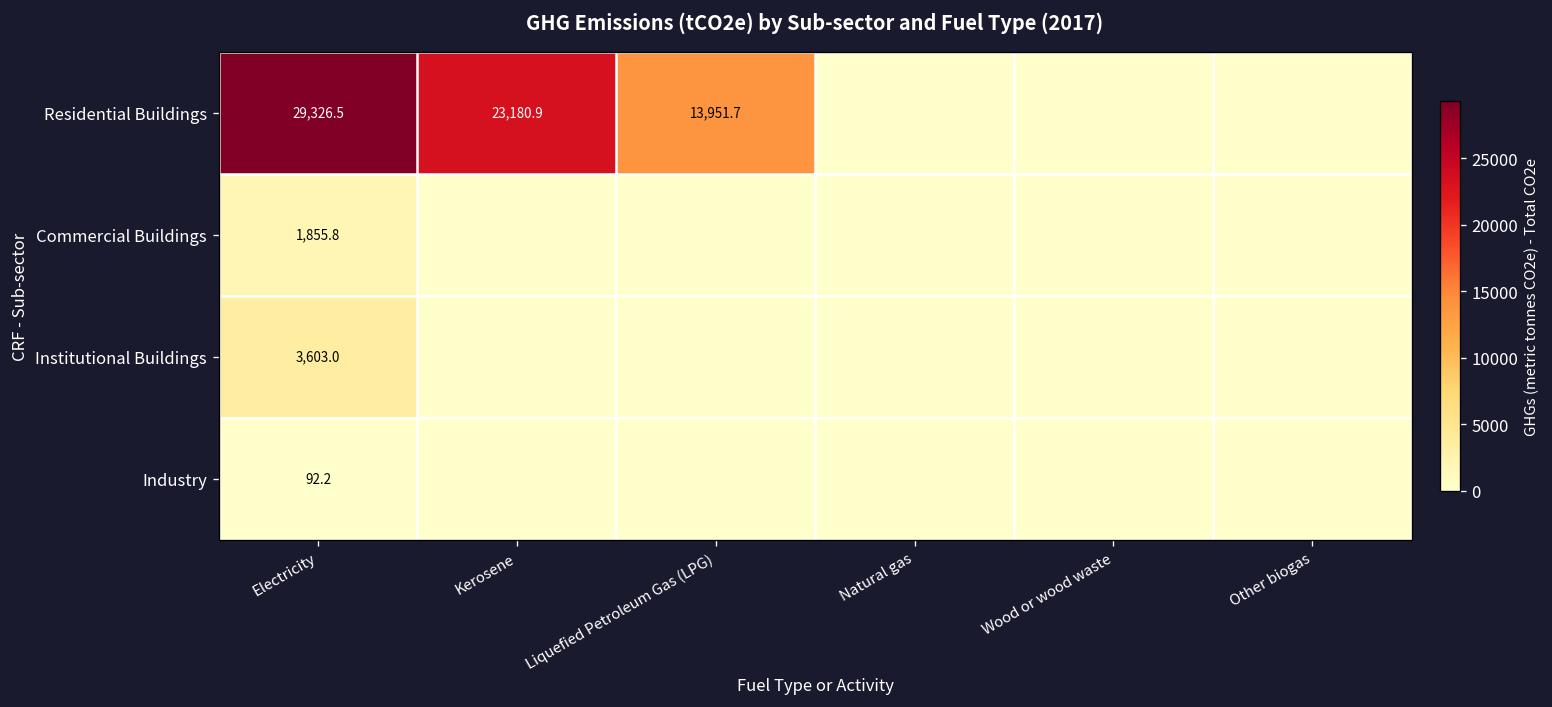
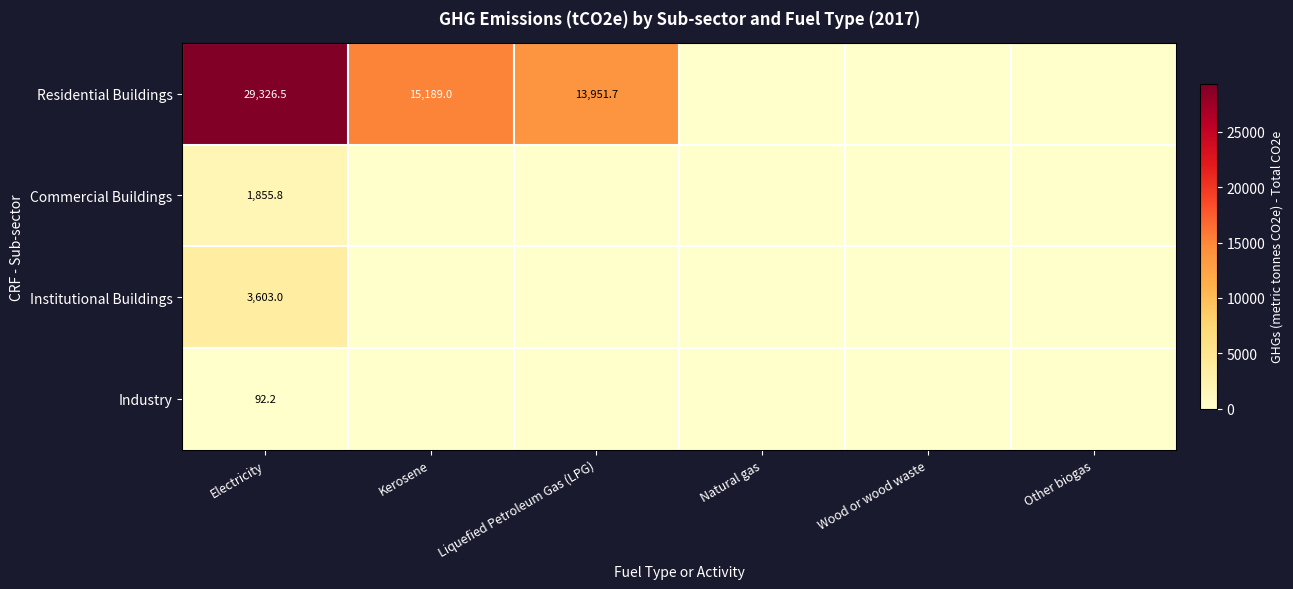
Residential Buildings, Kerosene: 23,180.9 -> 15,189.0
